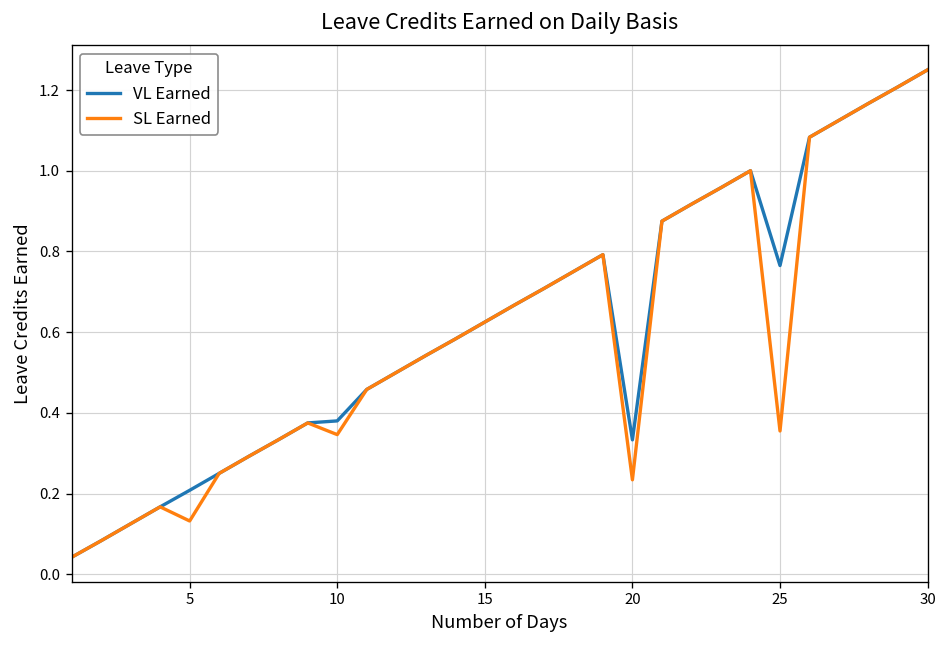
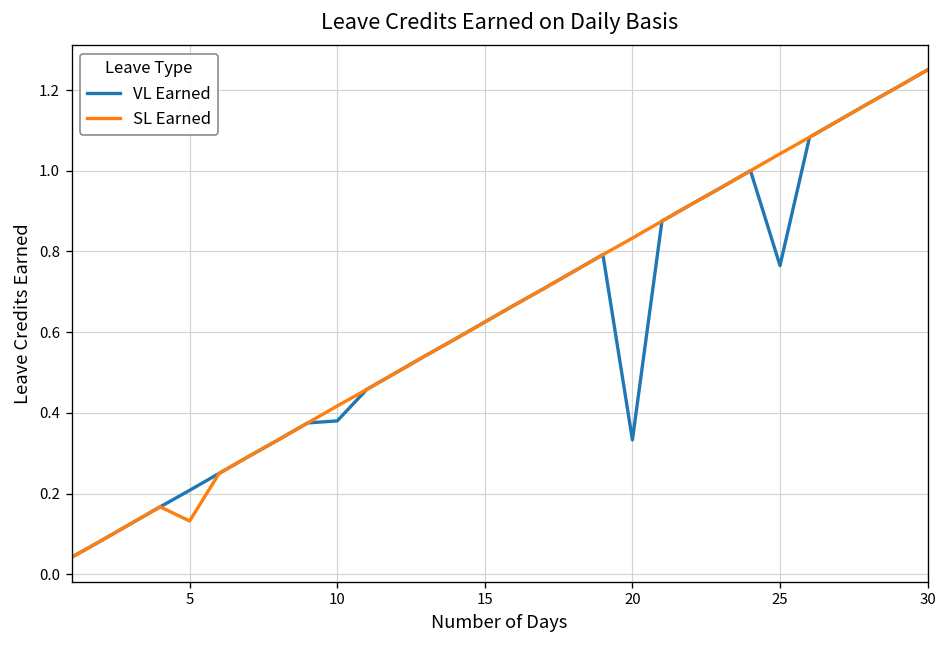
SL Earned, 10: 0.35 -> 0.42
SL Earned, 20: 0.23 -> 0.83
SL Earned, 25: 0.36 -> 1.04
